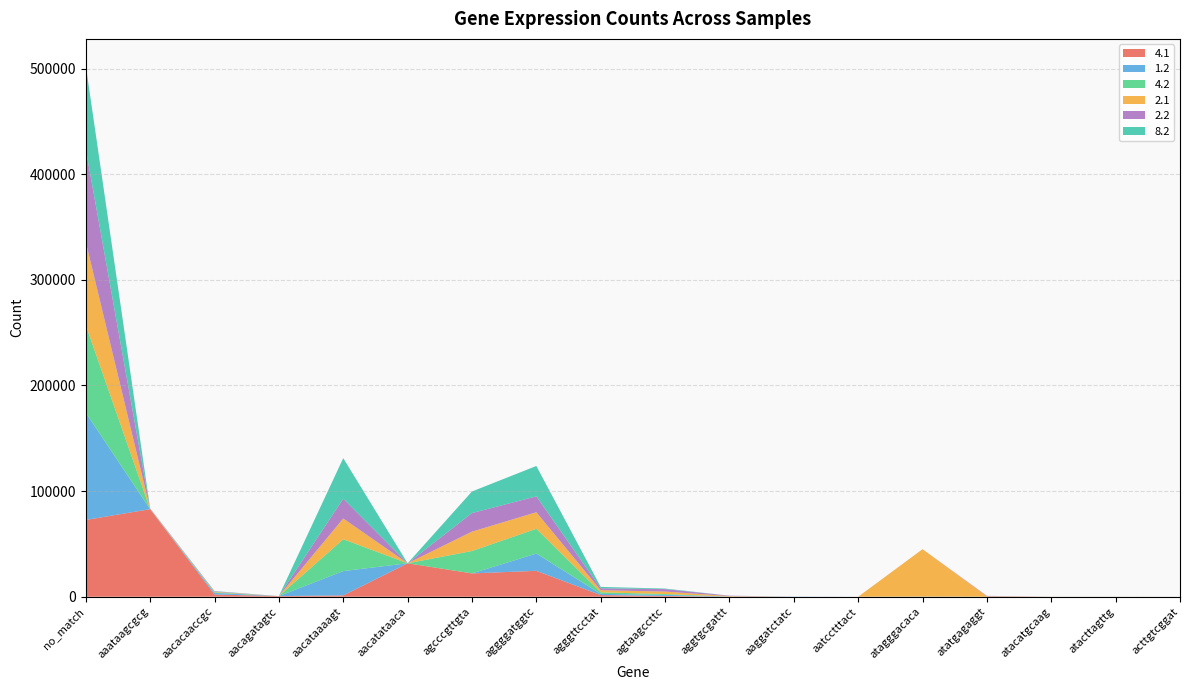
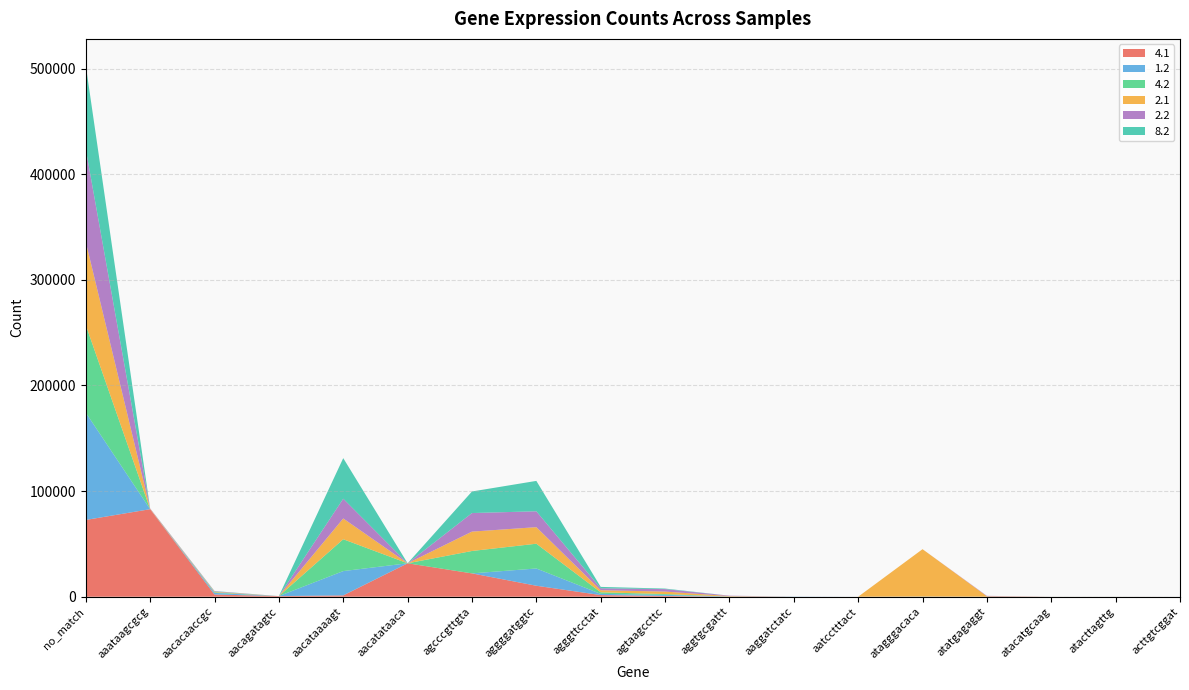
4.1, aggggatggtc: 25000 -> 10000
